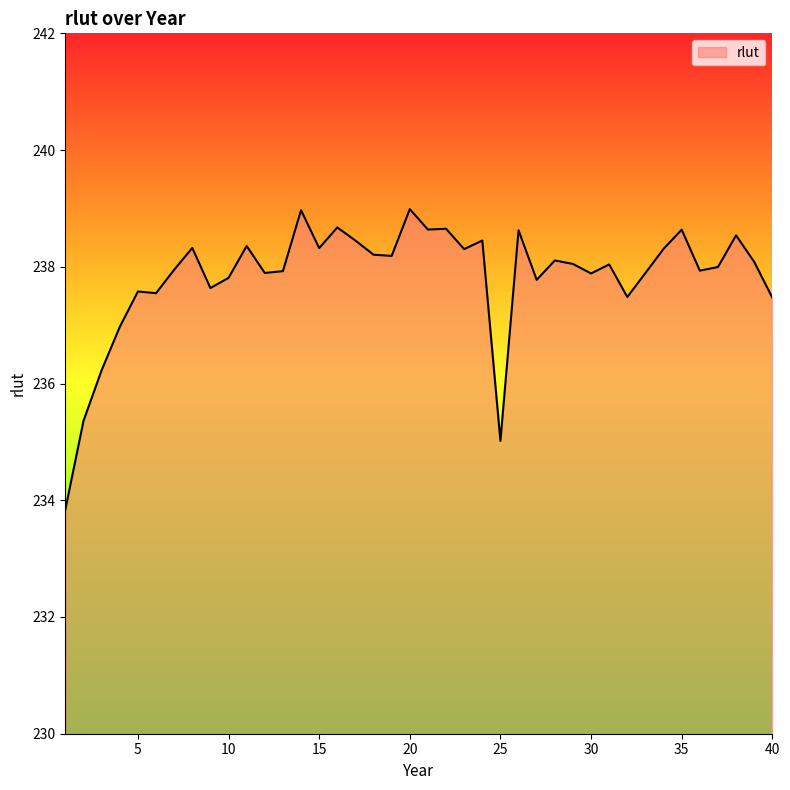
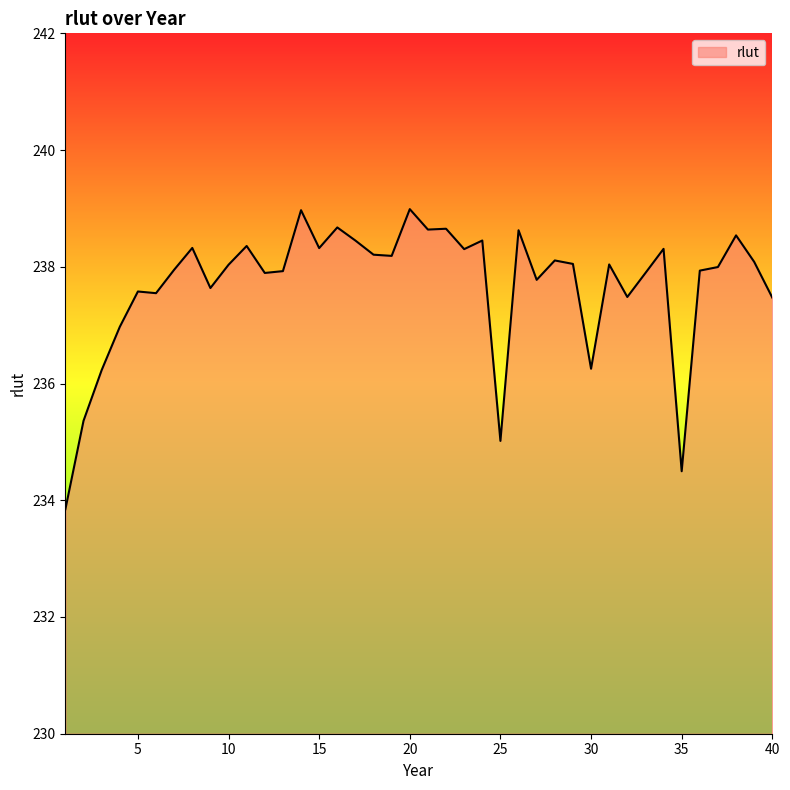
10: 237.8 -> 238.0
30: 237.9 -> 236.3
35: 238.6 -> 234.5
